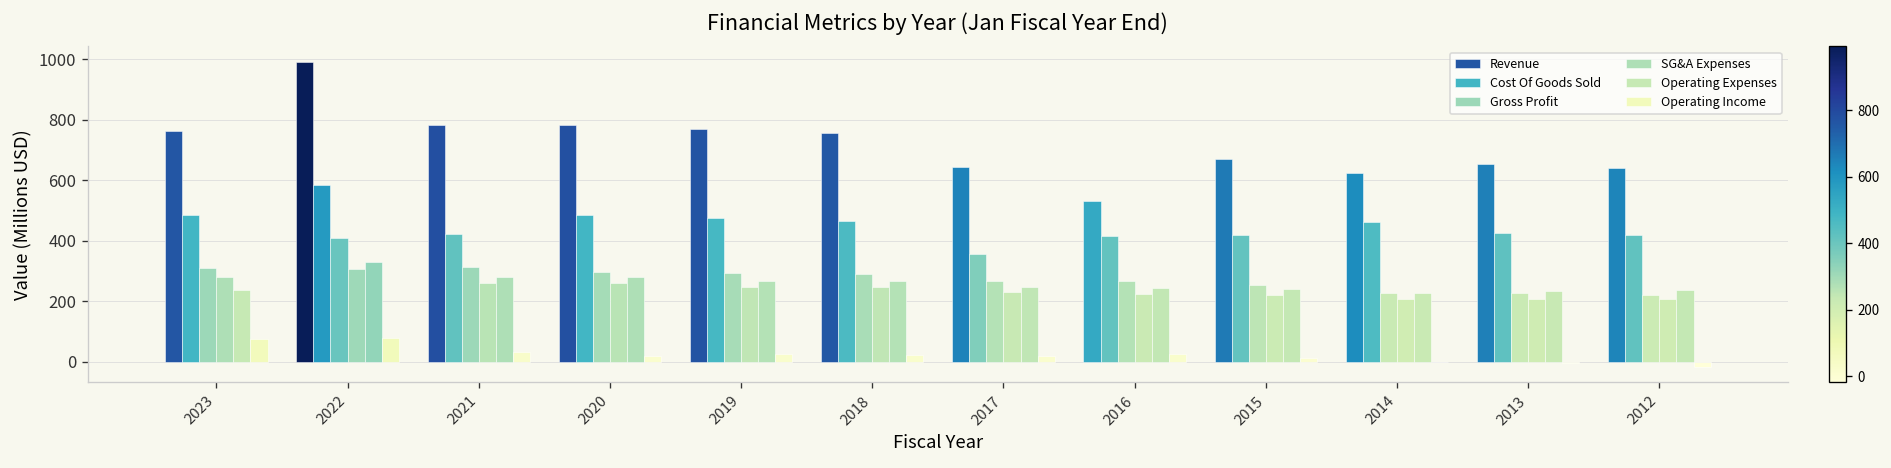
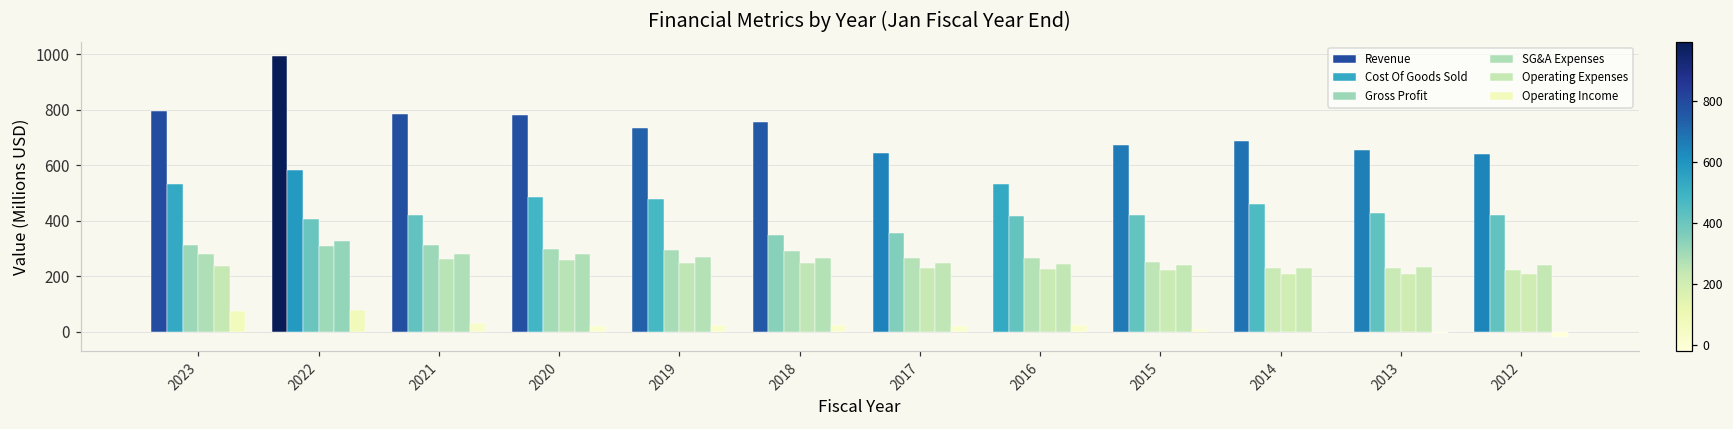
Revenue, 2023: 760 -> 800
Cost Of Goods Sold, 2023: 480 -> 530
Revenue, 2019: 770 -> 730
Cost Of Goods Sold, 2018: 470 -> 350
Revenue, 2014: 620 -> 690
